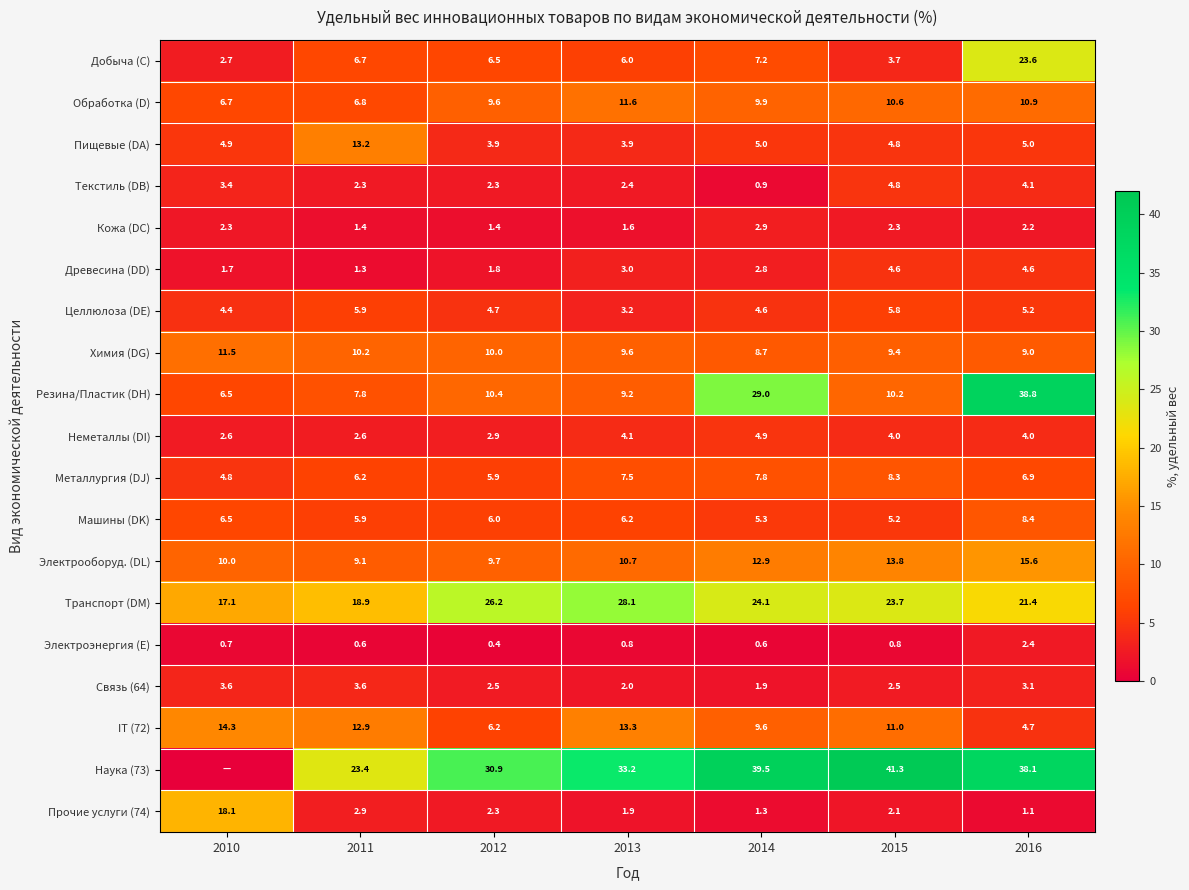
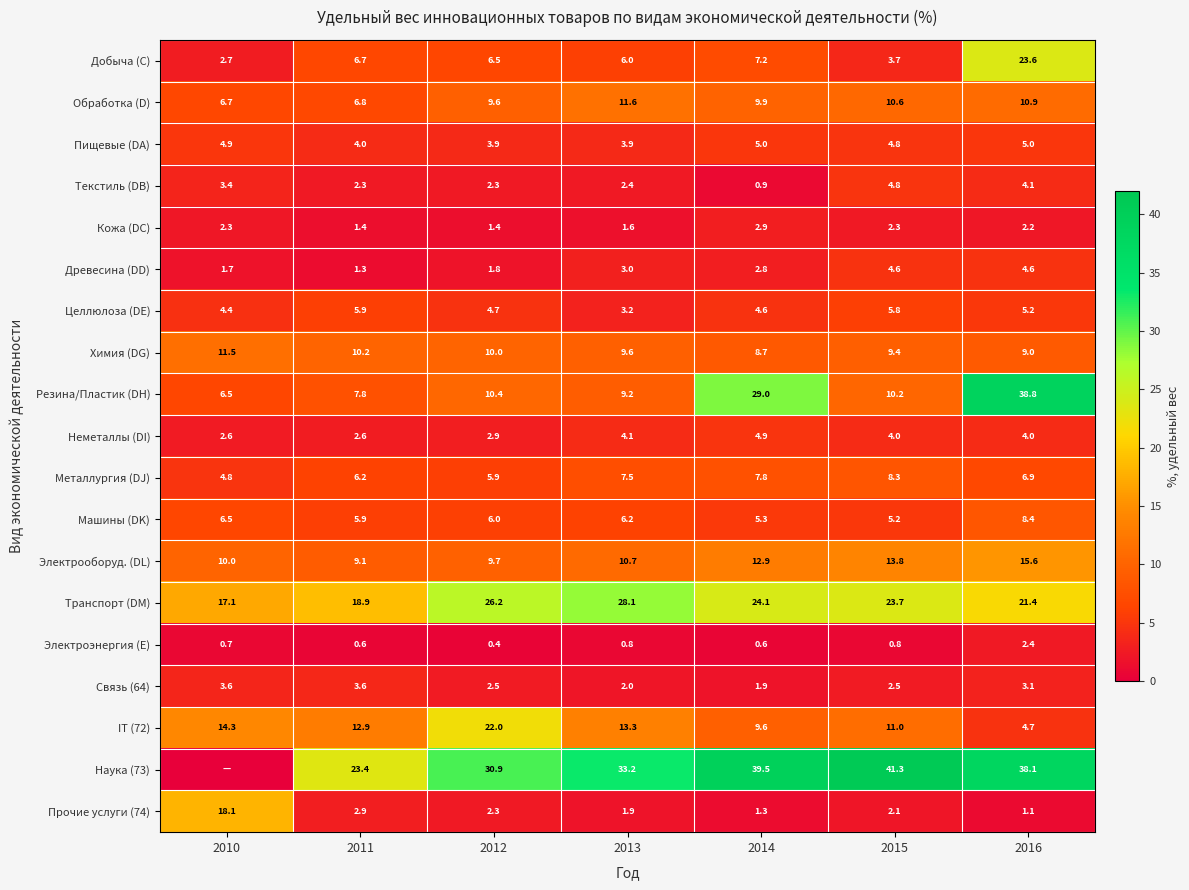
Пищевые (DA), 2011: 13.2 -> 4.0
IT (72), 2012: 6.2 -> 22.0
